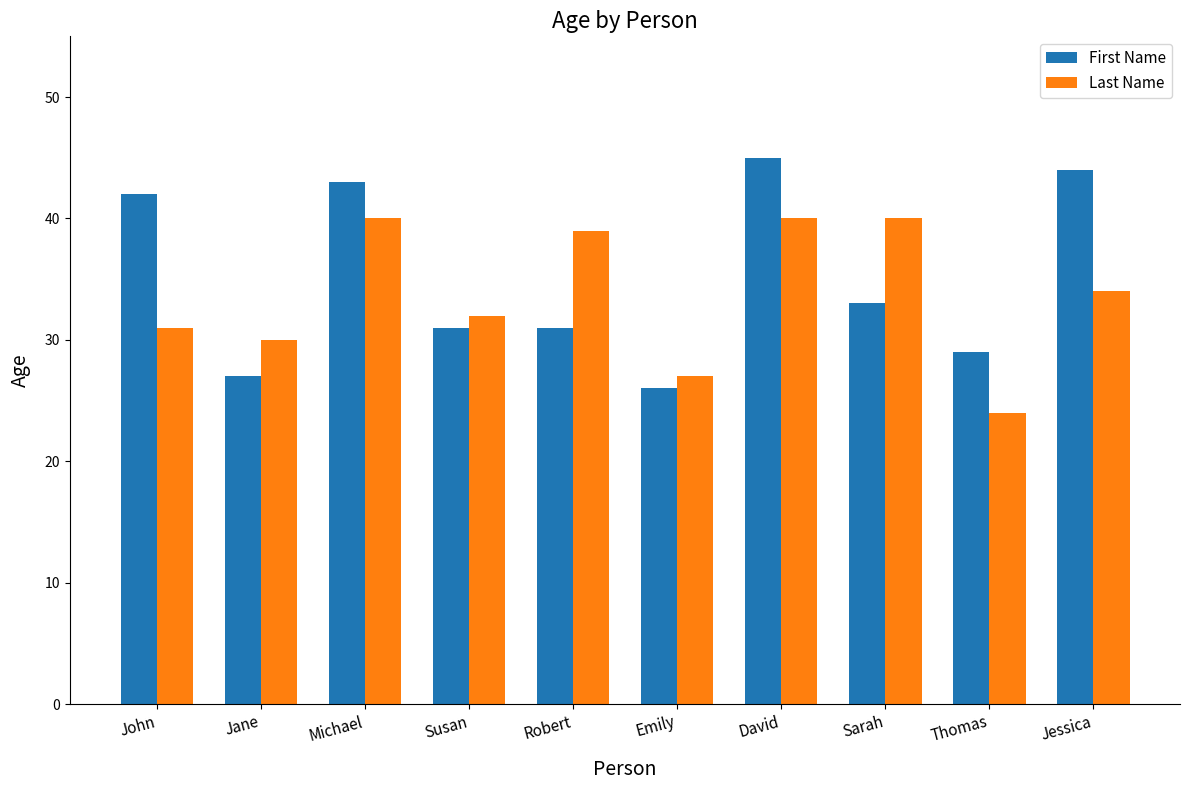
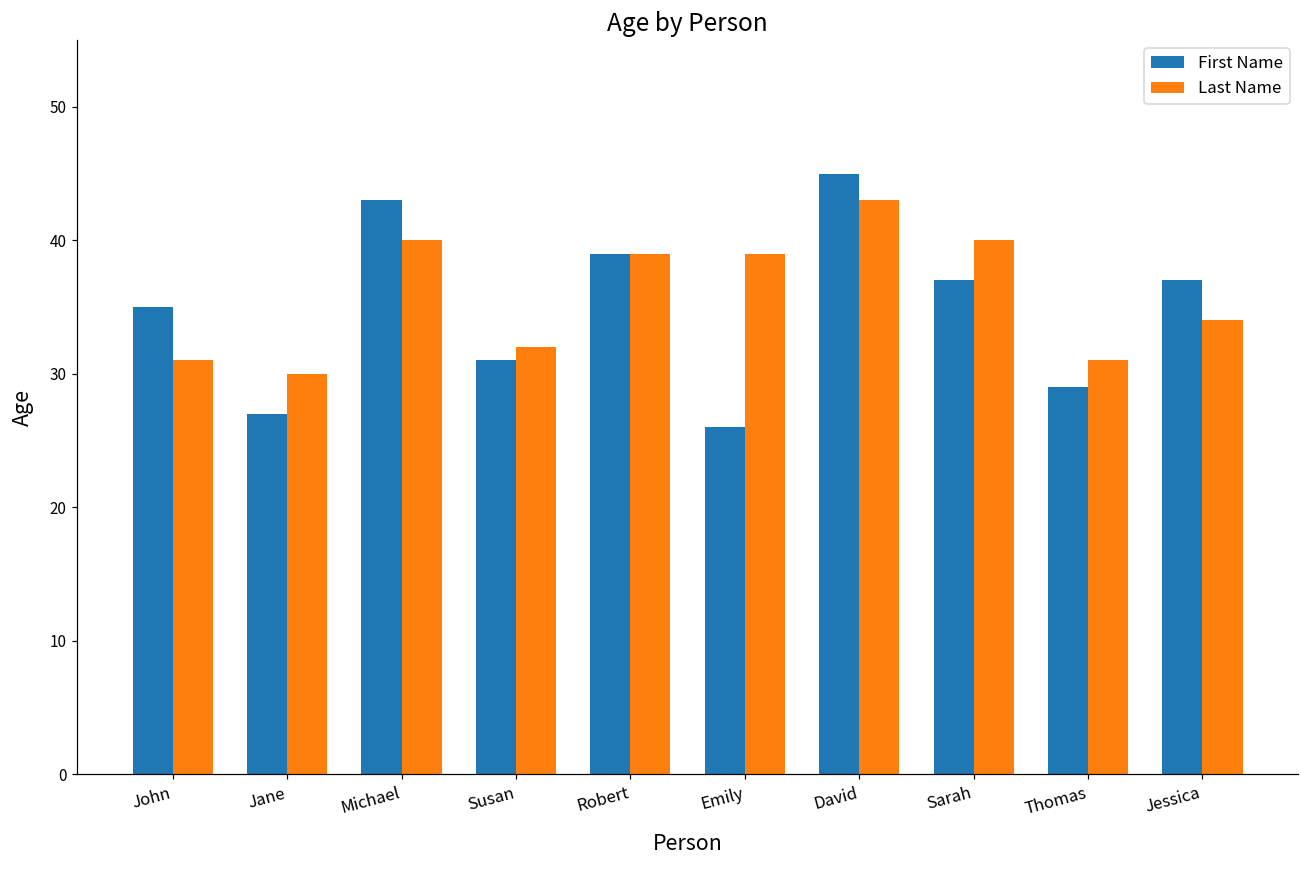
First Name, John: 42 -> 35
First Name, Robert: 31 -> 39
Last Name, Emily: 27 -> 39
Last Name, David: 40 -> 43
First Name, Sarah: 33 -> 37
Last Name, Thomas: 24 -> 31
First Name, Jessica: 44 -> 37
